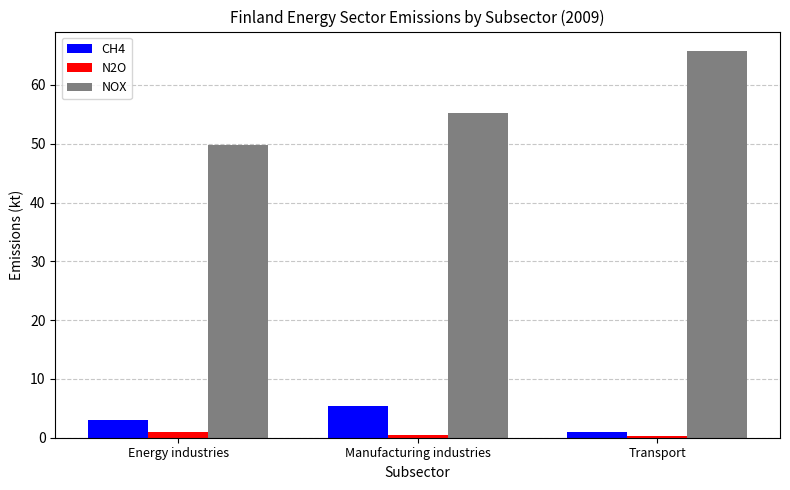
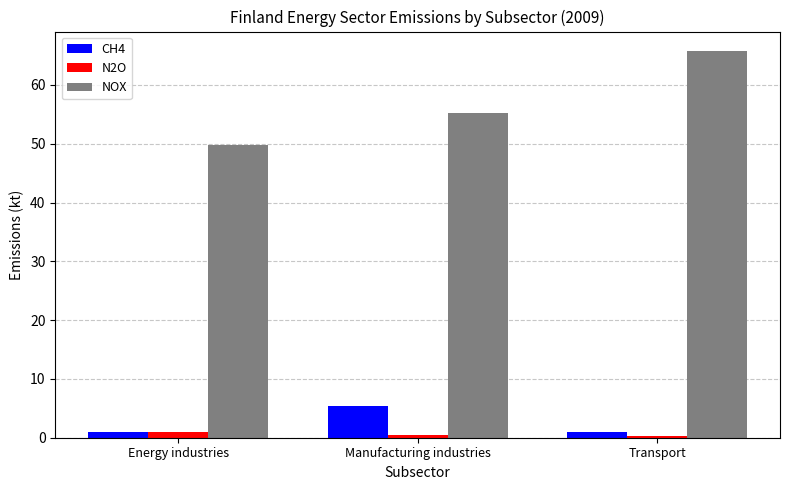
CH4, Energy industries: 3 -> 1
